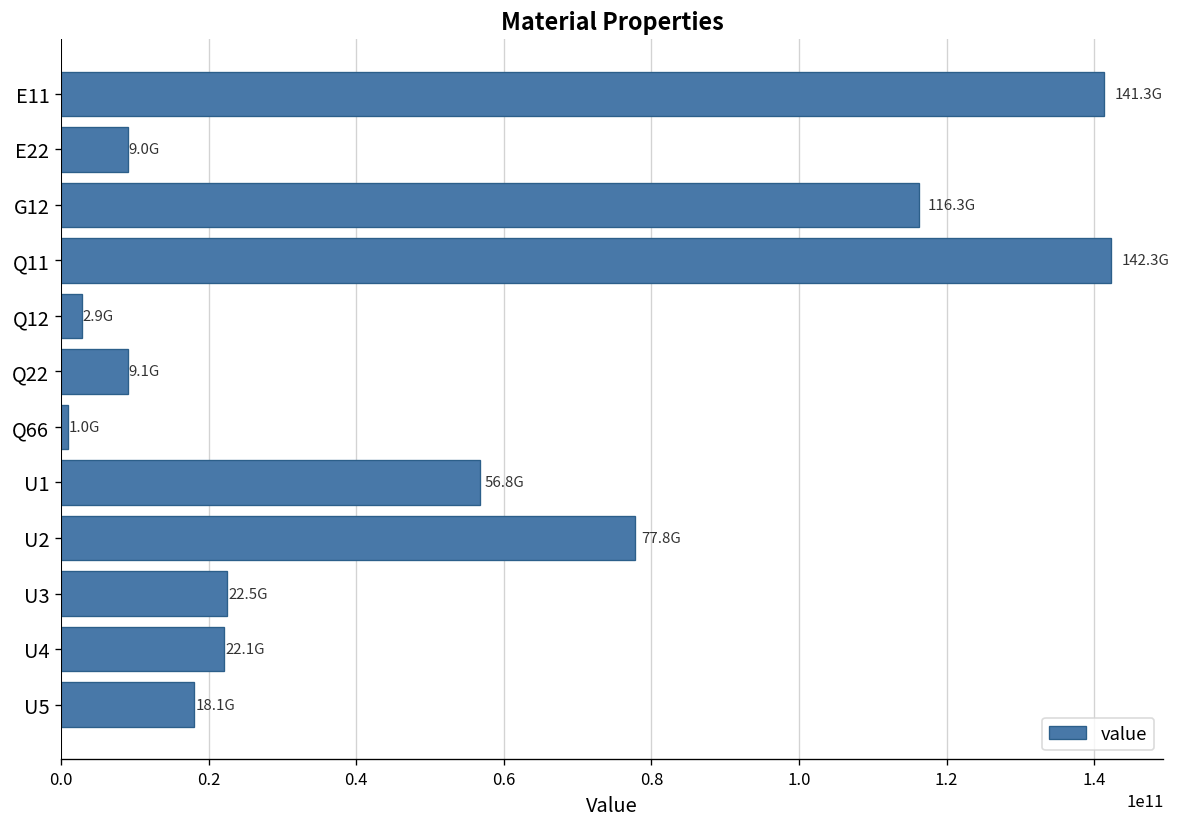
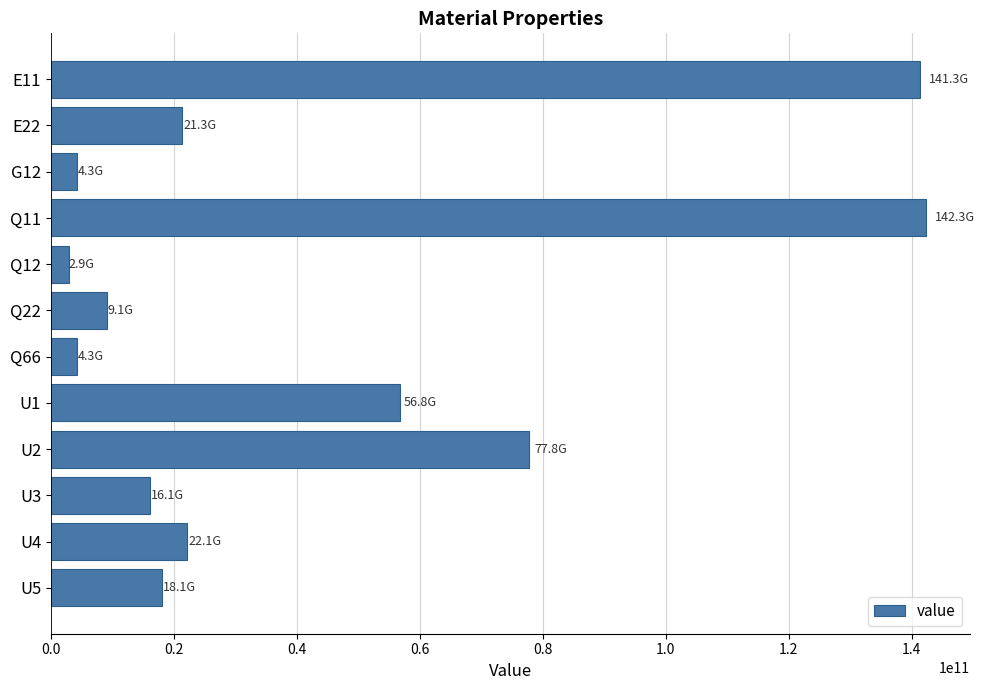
E22: 9.0G -> 21.3G
G12: 116.3G -> 4.3G
Q66: 1.0G -> 4.3G
U3: 22.5G -> 16.1G
